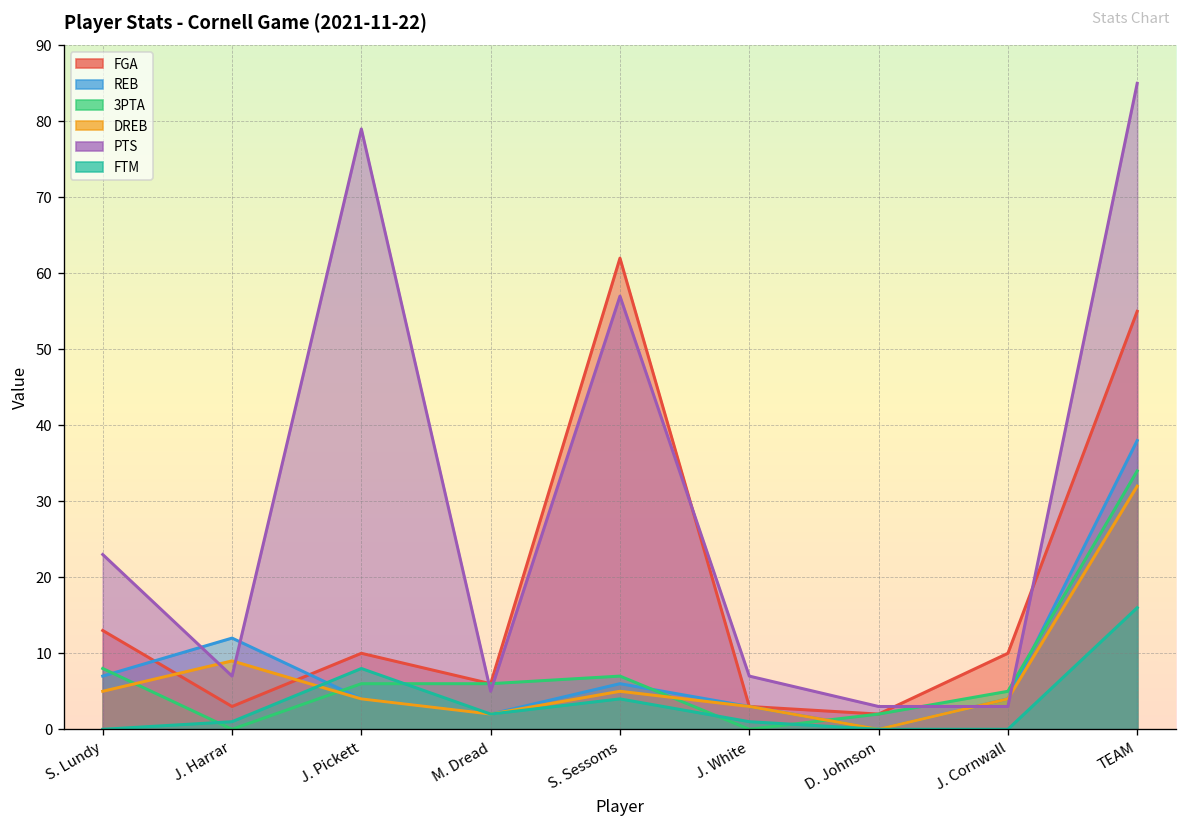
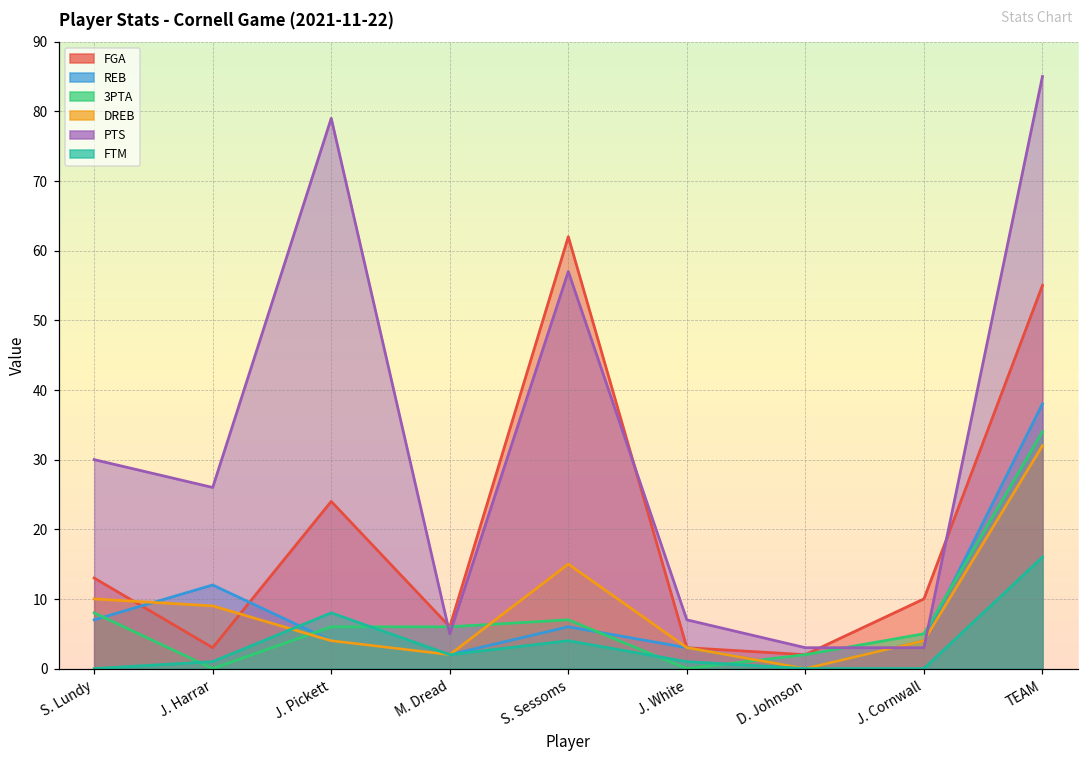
DREB, S. Lundy: 5 -> 10
PTS, S. Lundy: 23 -> 30
PTS, J. Harrar: 7 -> 26
FGA, J. Pickett: 10 -> 24
DREB, S. Sessoms: 5 -> 15
